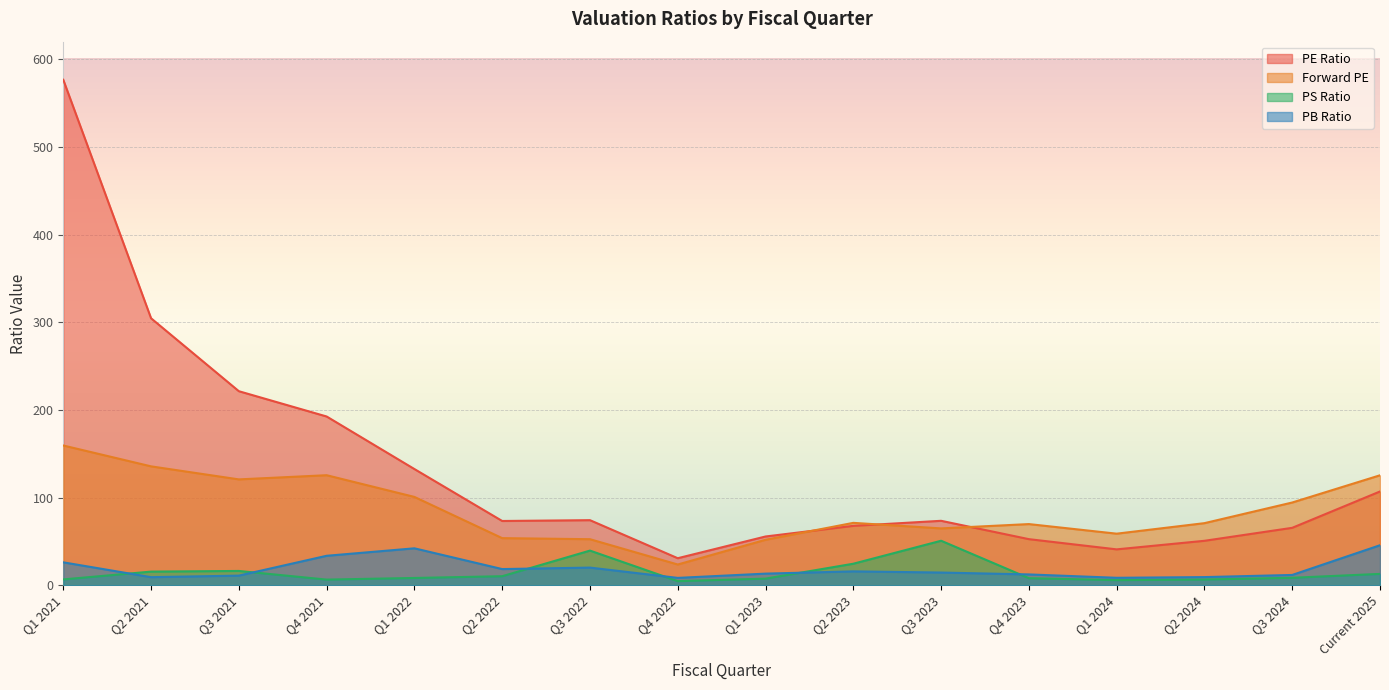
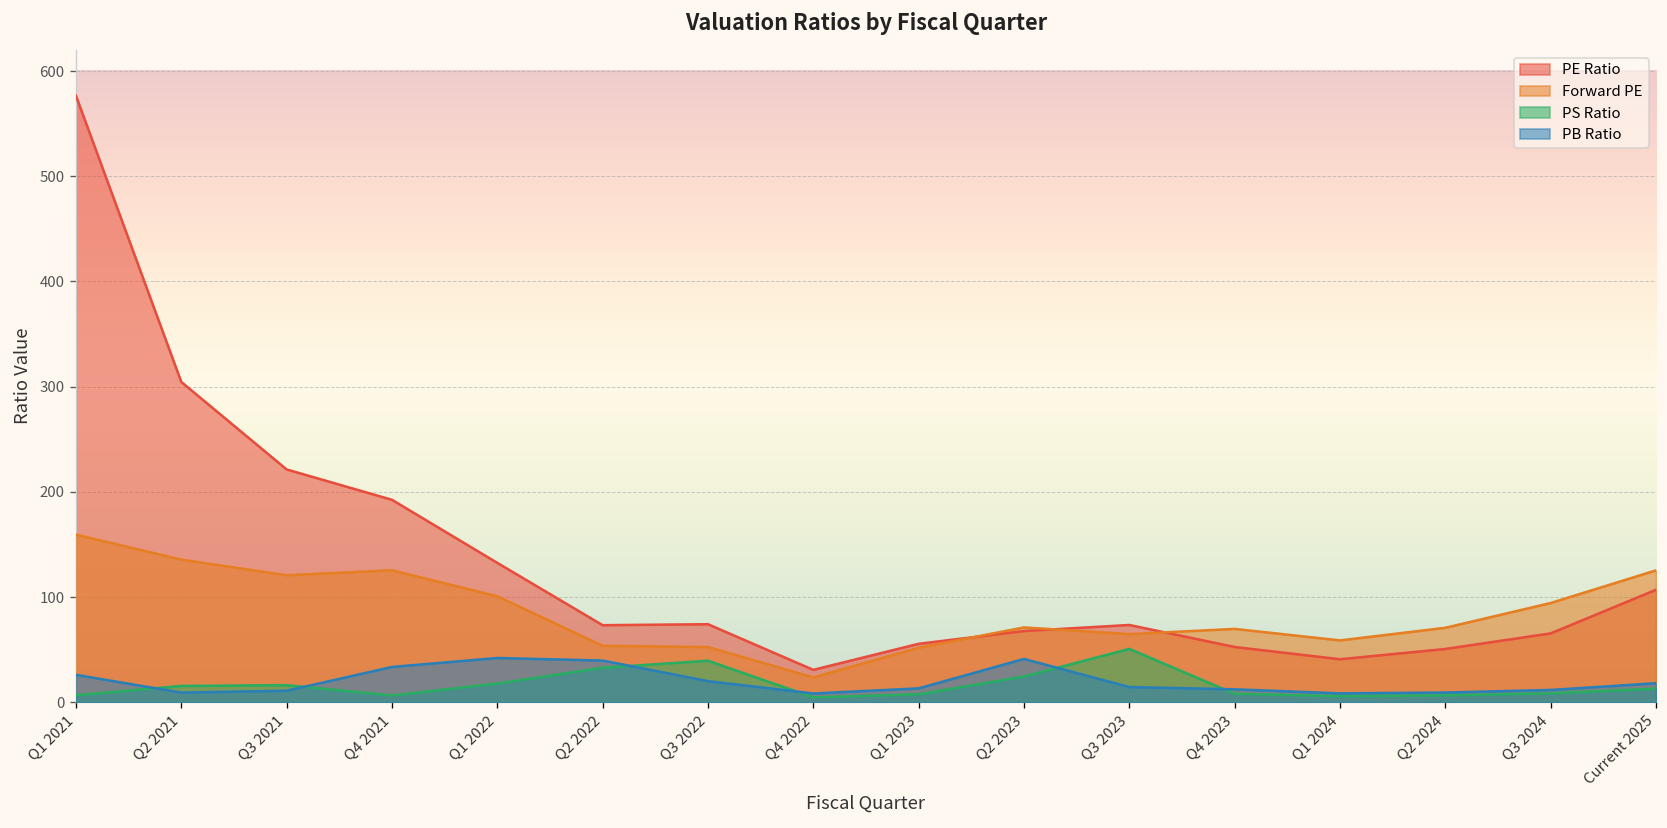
PS Ratio, Q1 2022: 10 -> 20
PS Ratio, Q2 2022: 10 -> 30
PB Ratio, Q2 2022: 20 -> 40
PB Ratio, Q2 2023: 20 -> 40
PB Ratio, Current 2025: 50 -> 20
